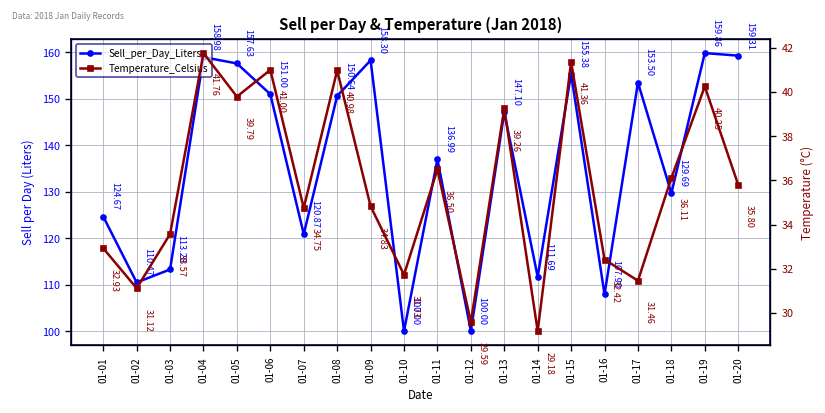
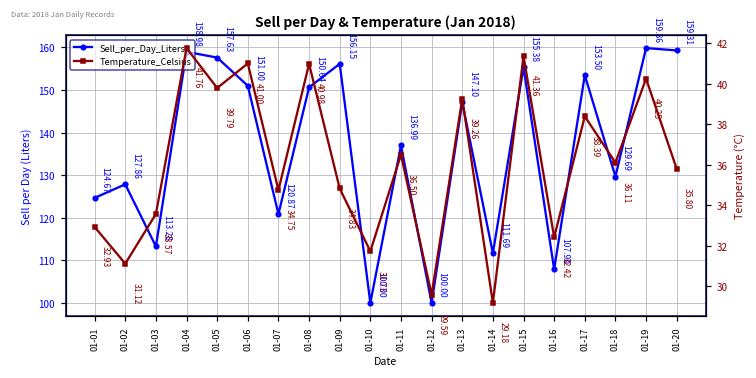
Sell_per_Day_Liters, 01-02: 110.47 -> 127.86
Sell_per_Day_Liters, 01-09: 158.30 -> 156.15
Temperature_Celsius, 01-17: 31.46 -> 38.39
